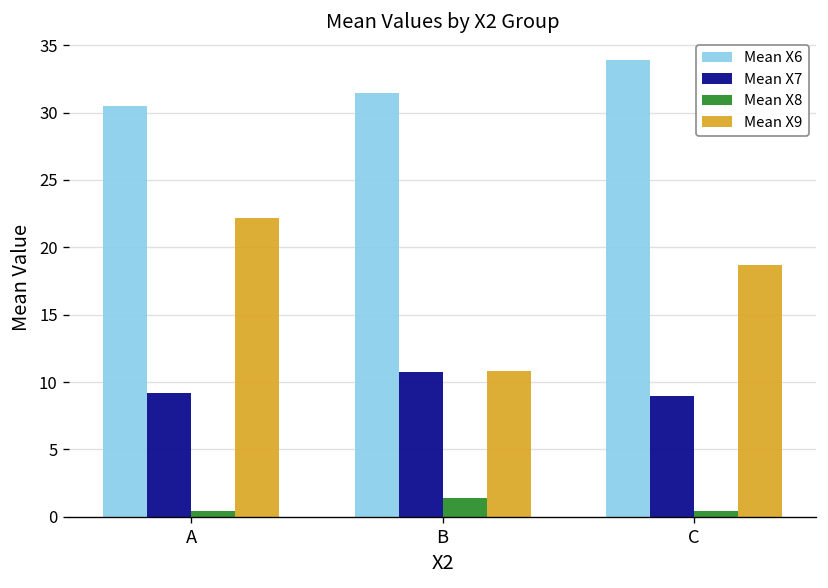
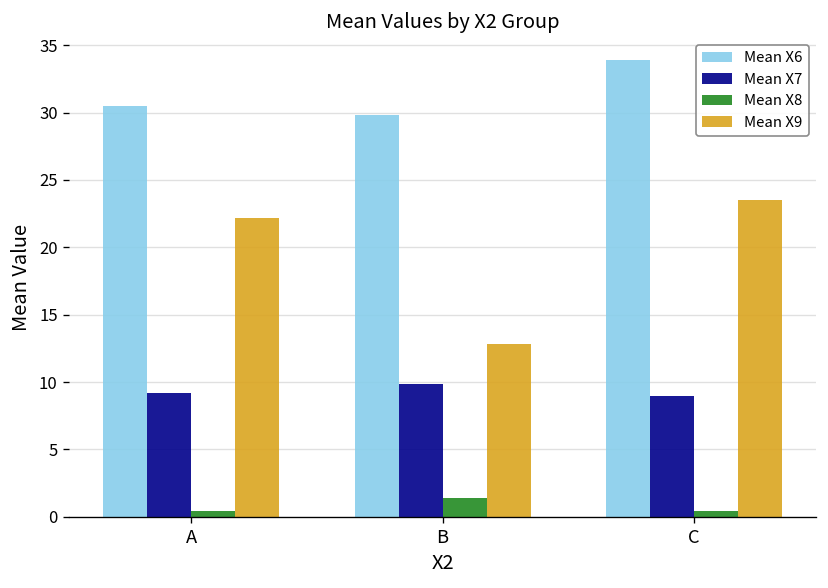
Mean X6, B: 31.5 -> 29.8
Mean X7, B: 10.7 -> 9.8
Mean X9, B: 10.8 -> 12.8
Mean X9, C: 18.7 -> 23.5
